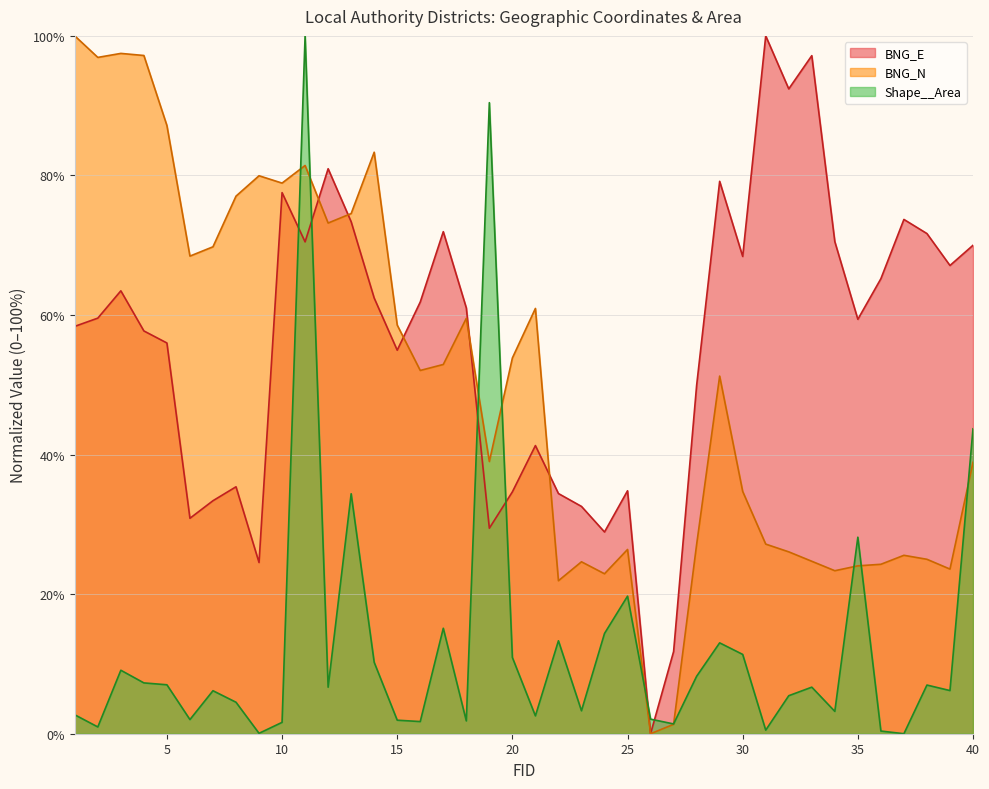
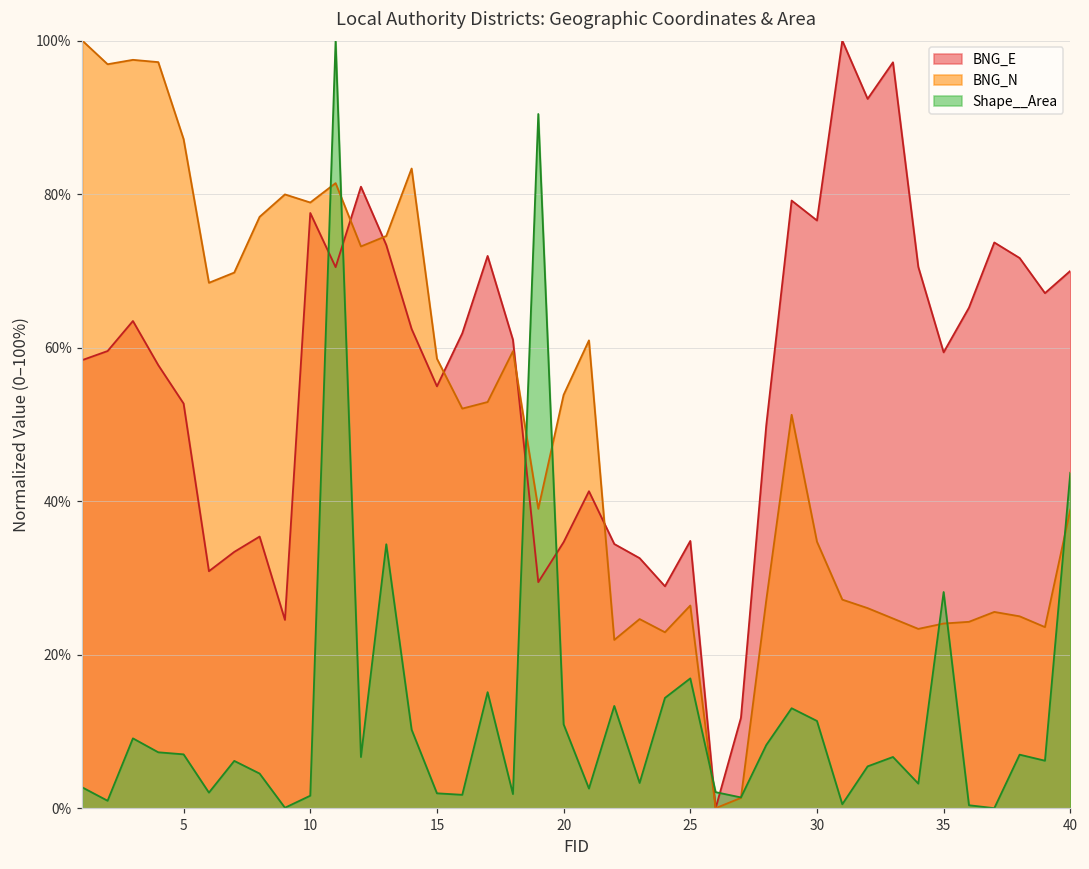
BNG_E, 5: 56% -> 53%
Shape__Area, 25: 20% -> 17%
BNG_E, 30: 68% -> 77%
